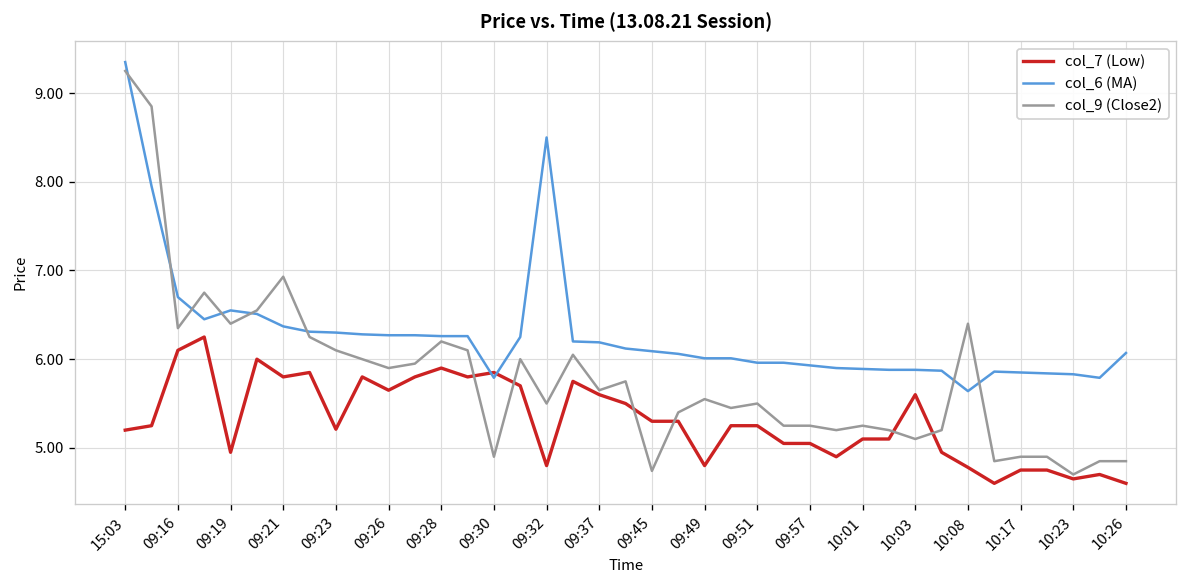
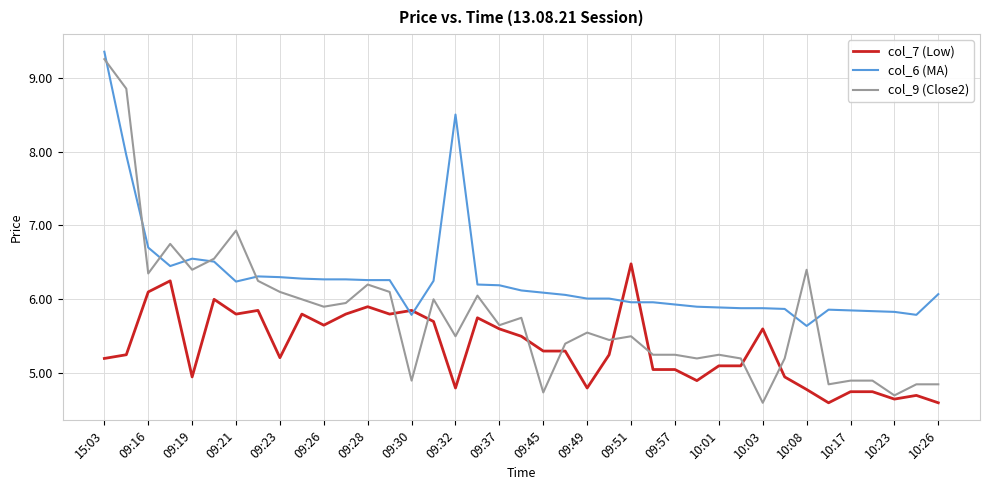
col_6 (MA), 09:21: 6.4 -> 6.2
col_7 (Low), 09:51: 5.3 -> 6.5
col_9 (Close2), 10:03: 5.1 -> 4.6
